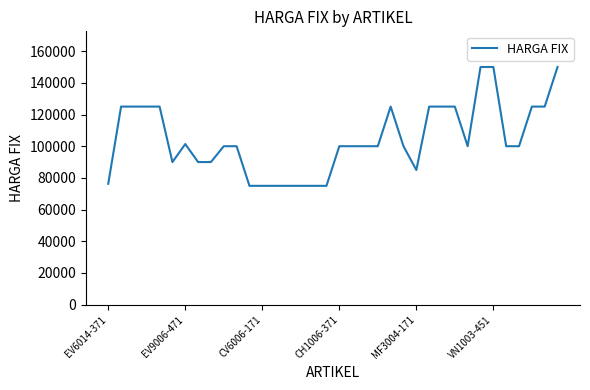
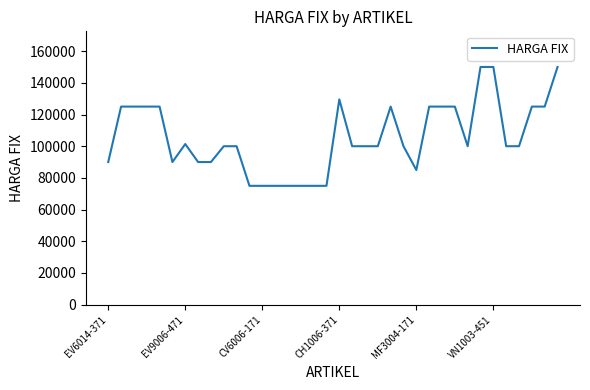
EV6014-371: 76000 -> 90000
CH1006-371: 100000 -> 130000
